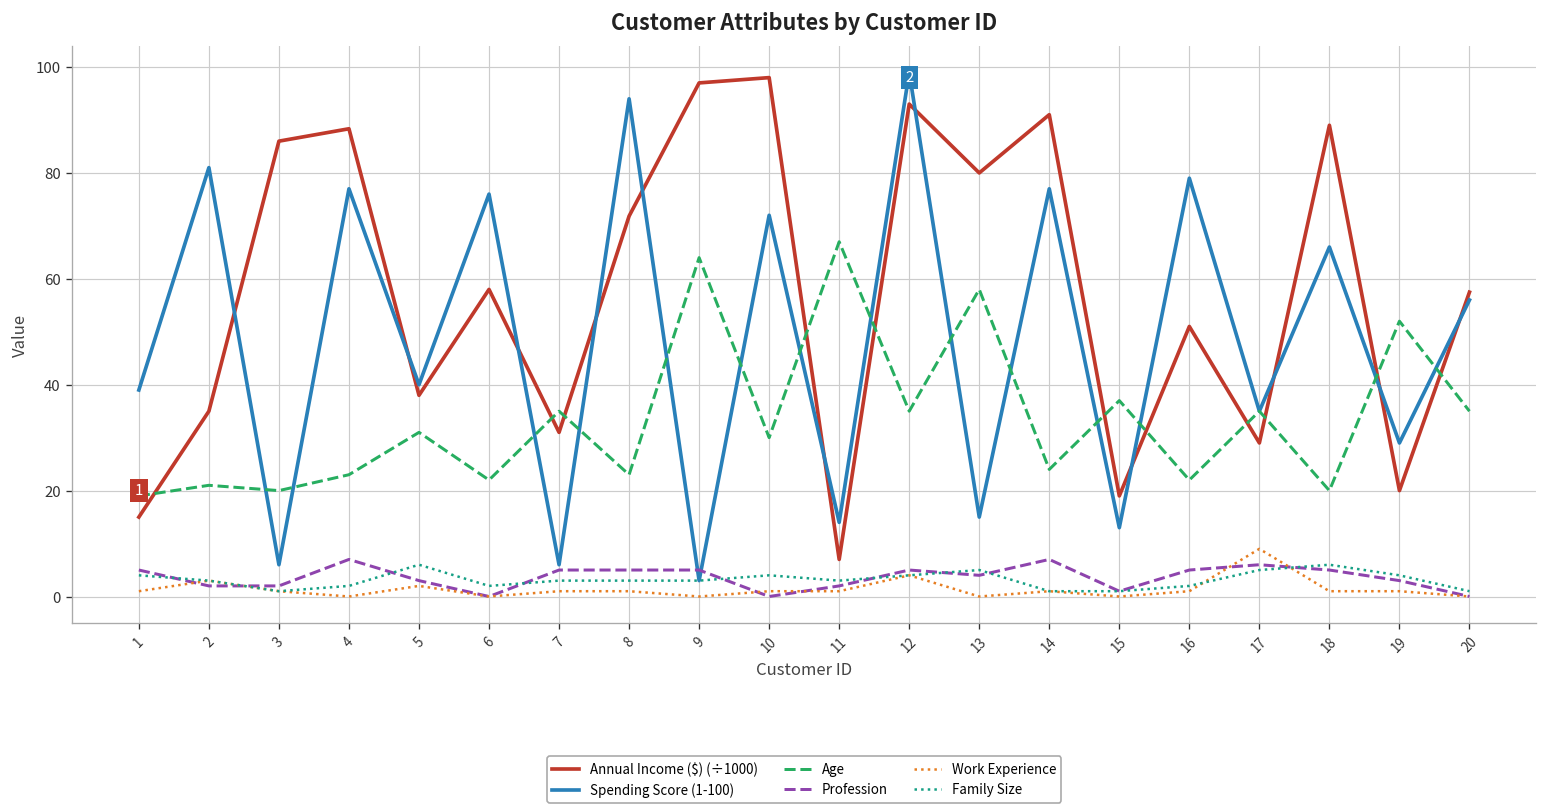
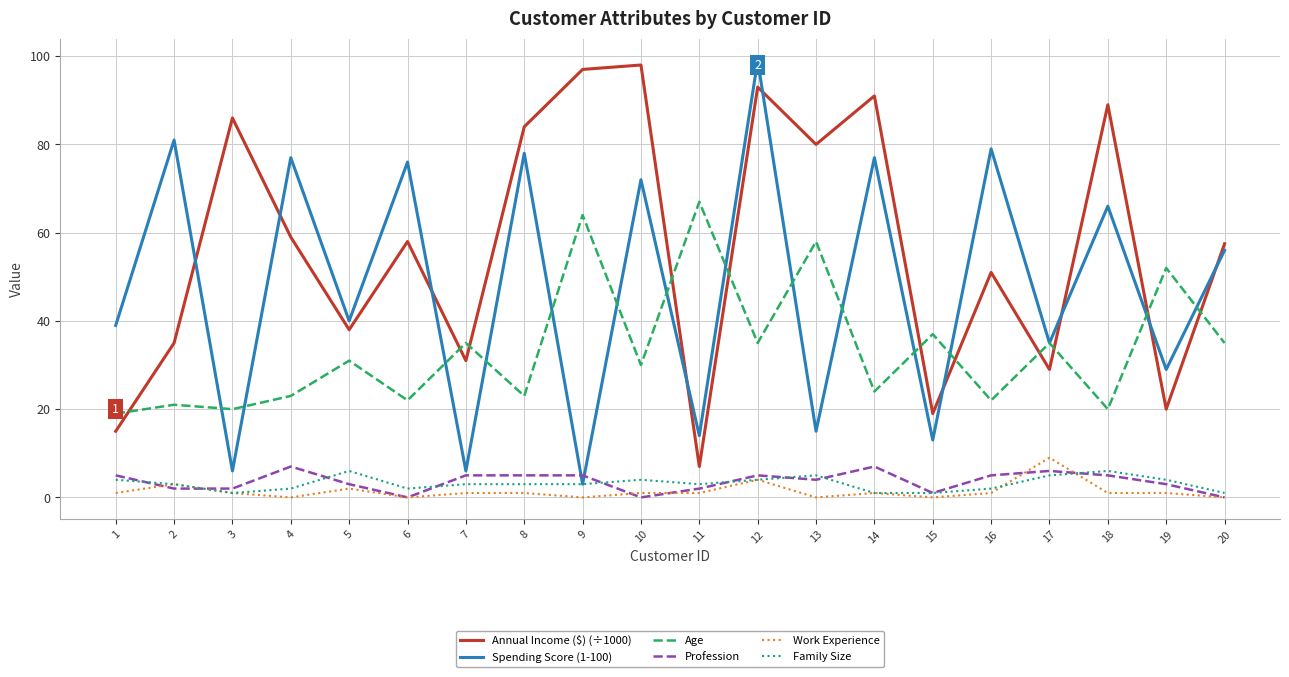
Annual Income ($) (÷1000), 4: 88 -> 59
Annual Income ($) (÷1000), 8: 72 -> 84
Spending Score (1-100), 8: 94 -> 78
